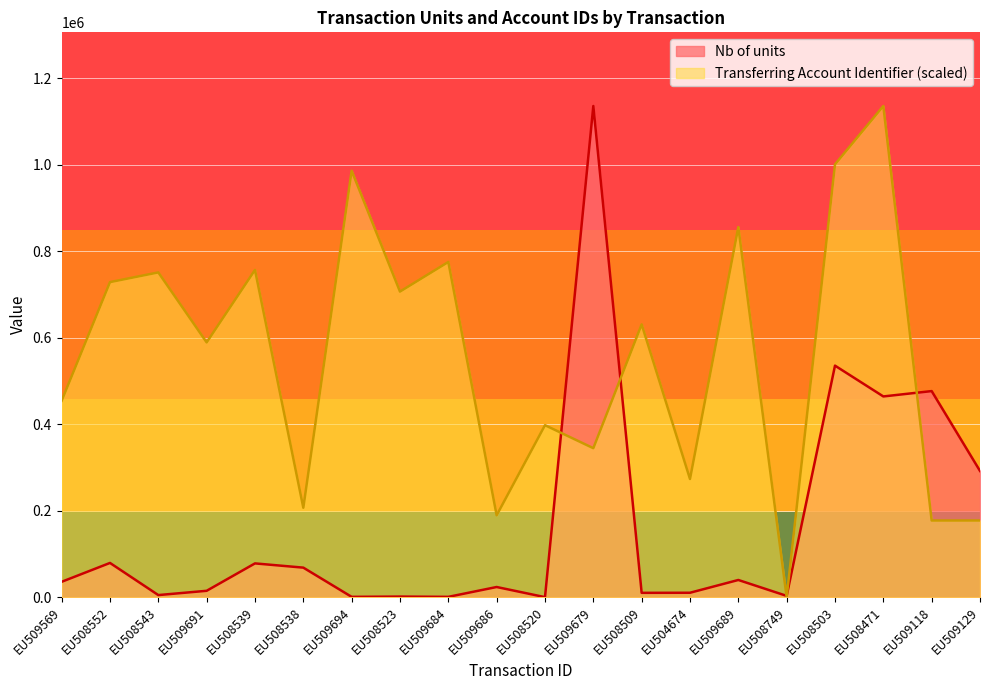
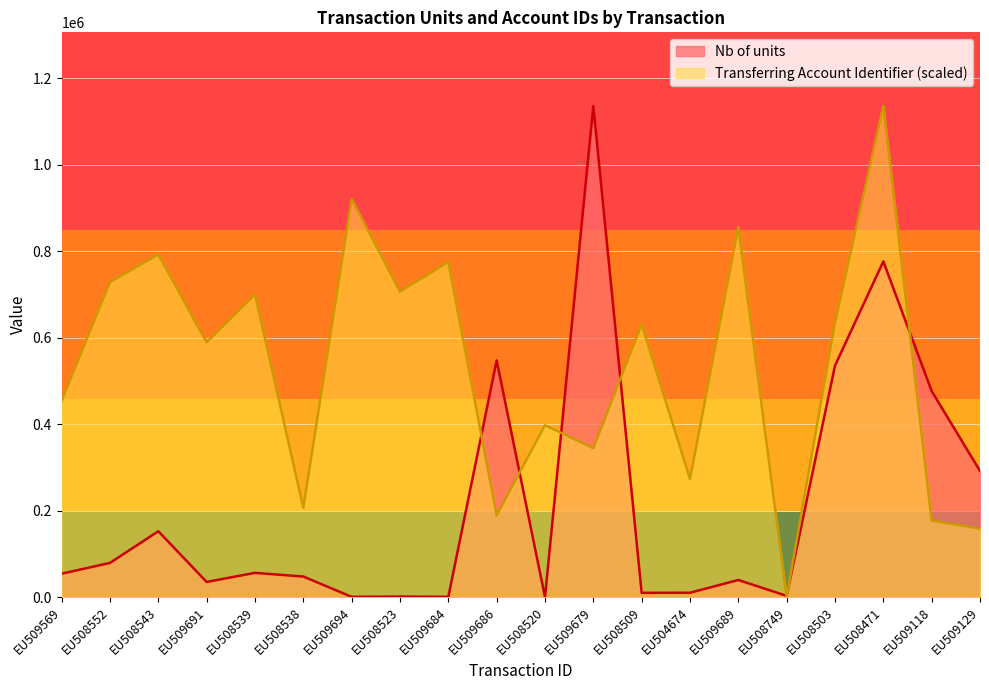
Nb of units, EU509569: 40000 -> 50000
Nb of units, EU508543: 0 -> 150000
Transferring Account Identifier (scaled), EU508543: 750000 -> 790000
Nb of units, EU509691: 10000 -> 40000
Nb of units, EU508539: 80000 -> 60000
Transferring Account Identifier (scaled), EU508539: 760000 -> 700000
Nb of units, EU508538: 70000 -> 50000
Transferring Account Identifier (scaled), EU509694: 990000 -> 920000
Nb of units, EU509686: 20000 -> 550000
Transferring Account Identifier (scaled), EU508503: 1000000 -> 630000
Nb of units, EU508471: 460000 -> 780000
Transferring Account Identifier (scaled), EU509129: 180000 -> 160000
